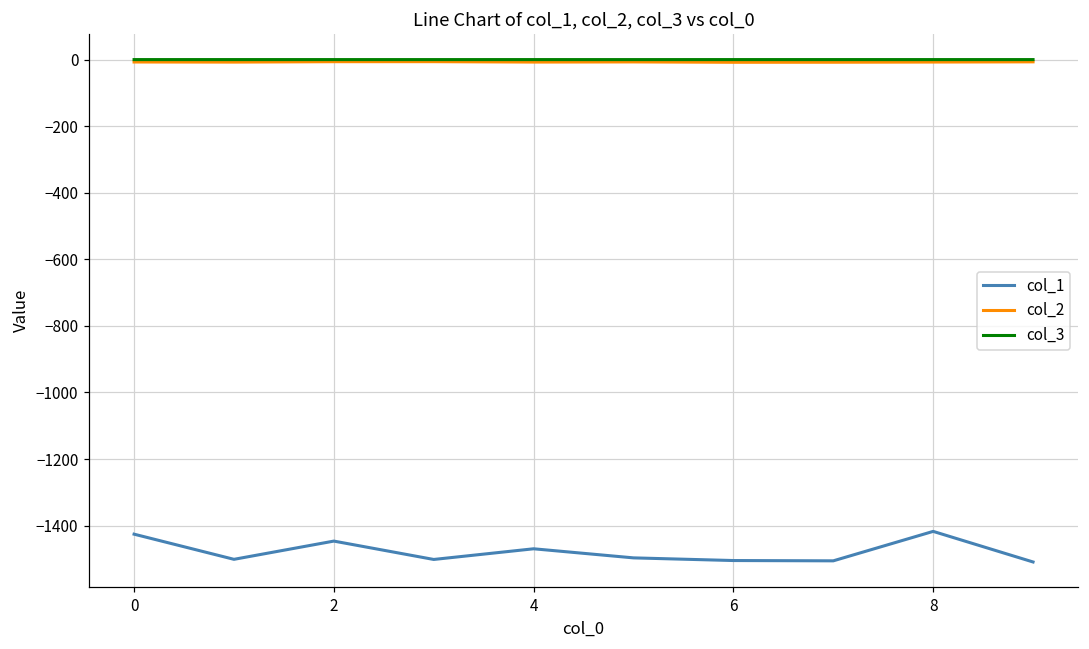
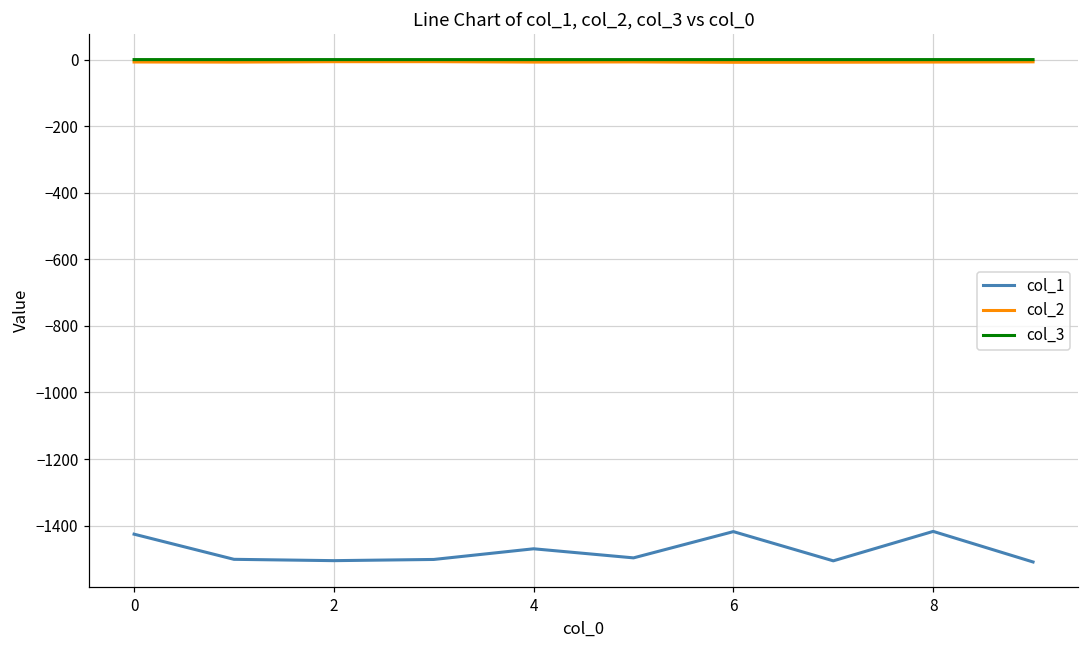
col_1, 2: -1450 -> -1510
col_1, 6: -1500 -> -1420
